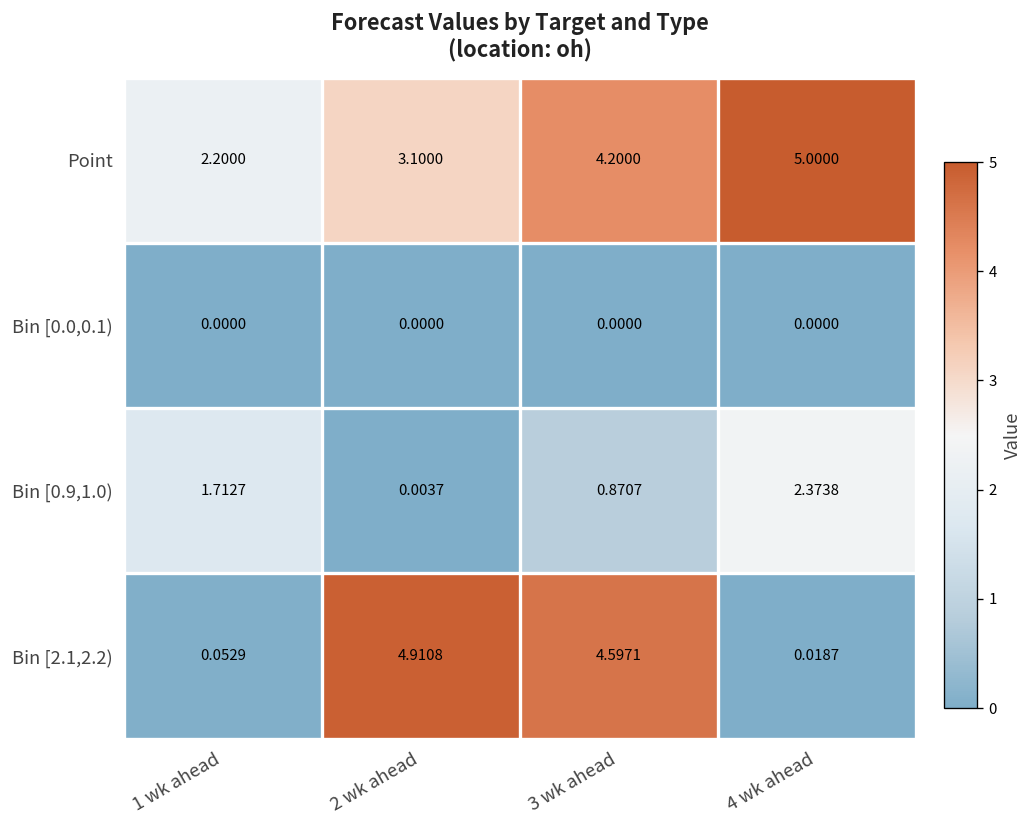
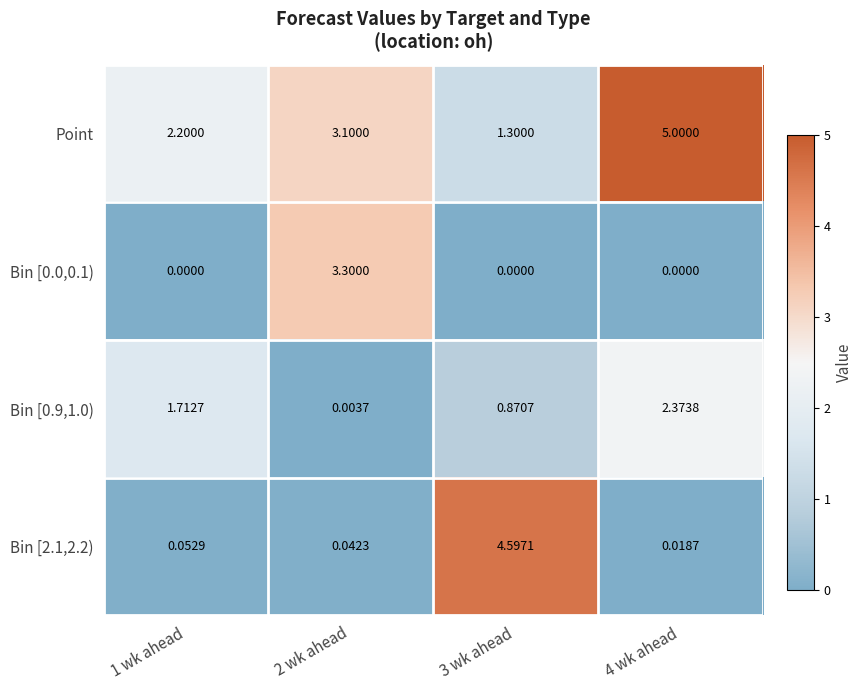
Point, 3 wk ahead: 4.2000 -> 1.3000
Bin [0.0,0.1), 2 wk ahead: 0.0000 -> 3.3000
Bin [2.1,2.2), 2 wk ahead: 4.9108 -> 0.0423
